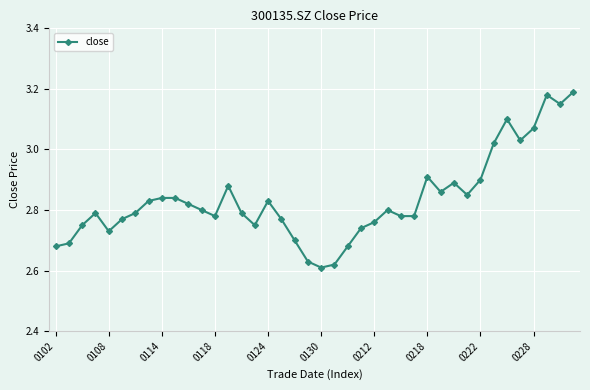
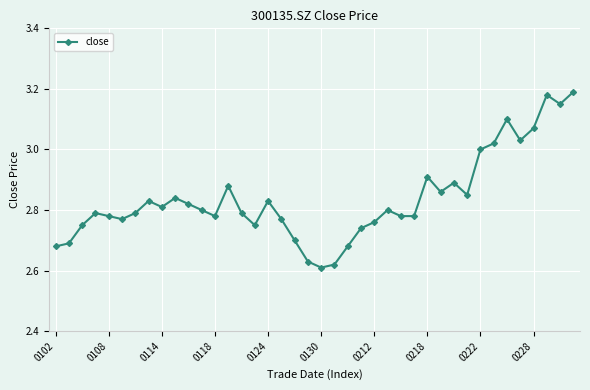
0108: 2.73 -> 2.78
0114: 2.84 -> 2.81
0222: 2.9 -> 3.0
